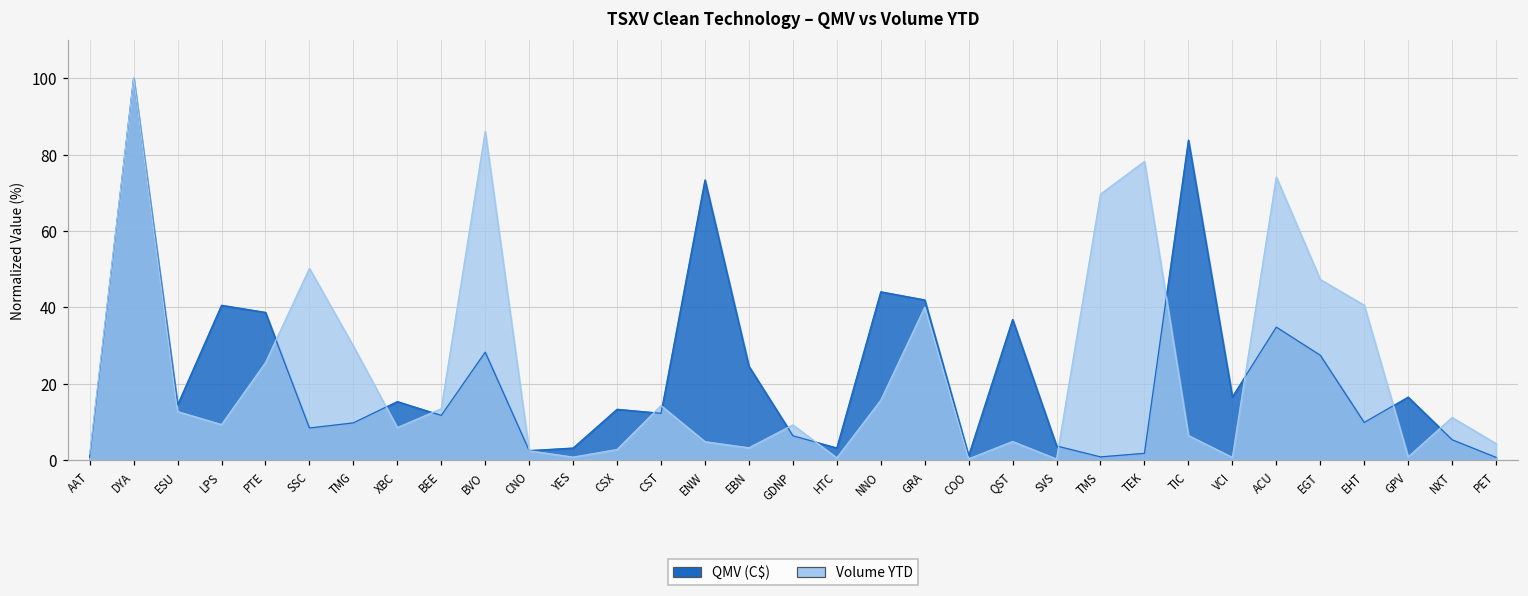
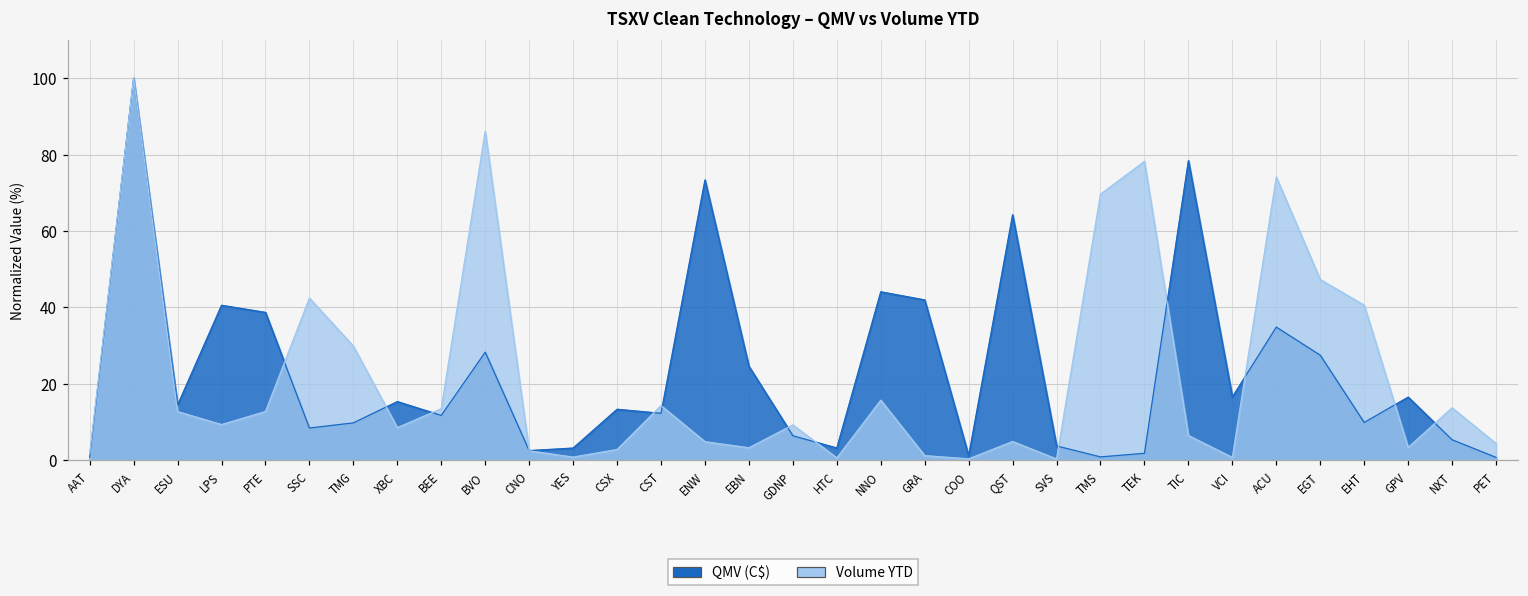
Volume YTD, PTE: 26 -> 13
Volume YTD, SSC: 50 -> 42
Volume YTD, GRA: 40 -> 1
QMV (C$), QST: 37 -> 64
QMV (C$), TIC: 84 -> 78
Volume YTD, GPV: 1 -> 3
Volume YTD, NXT: 11 -> 14
